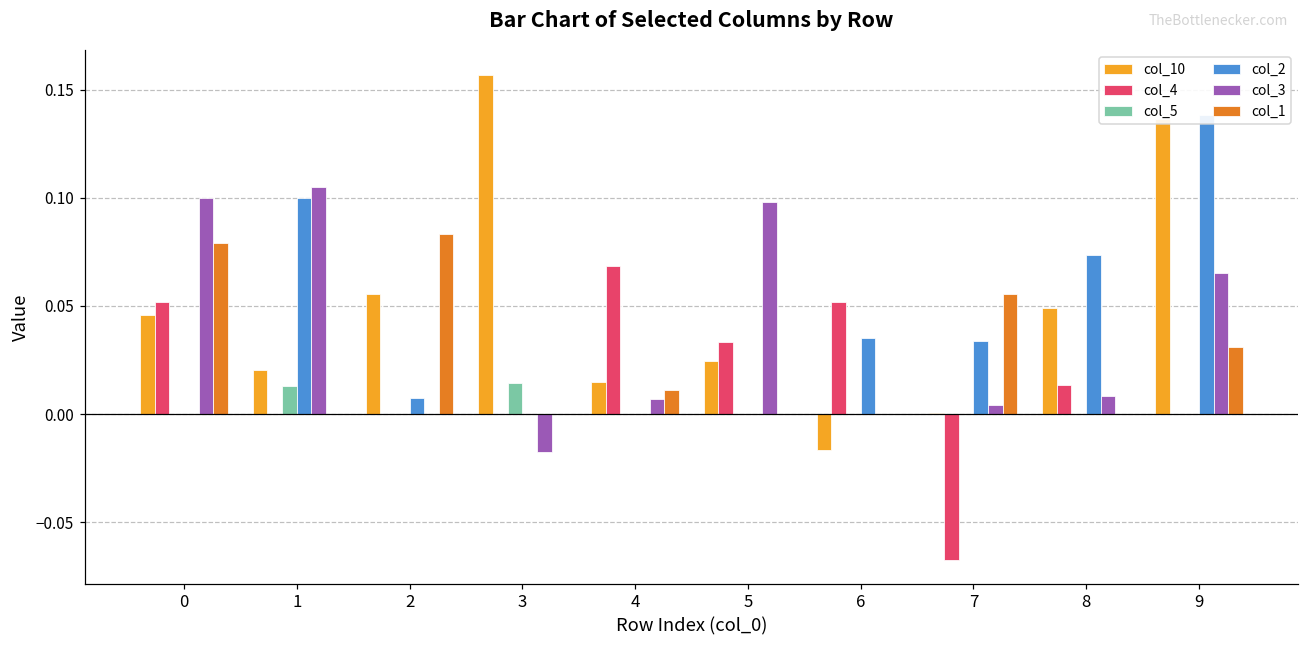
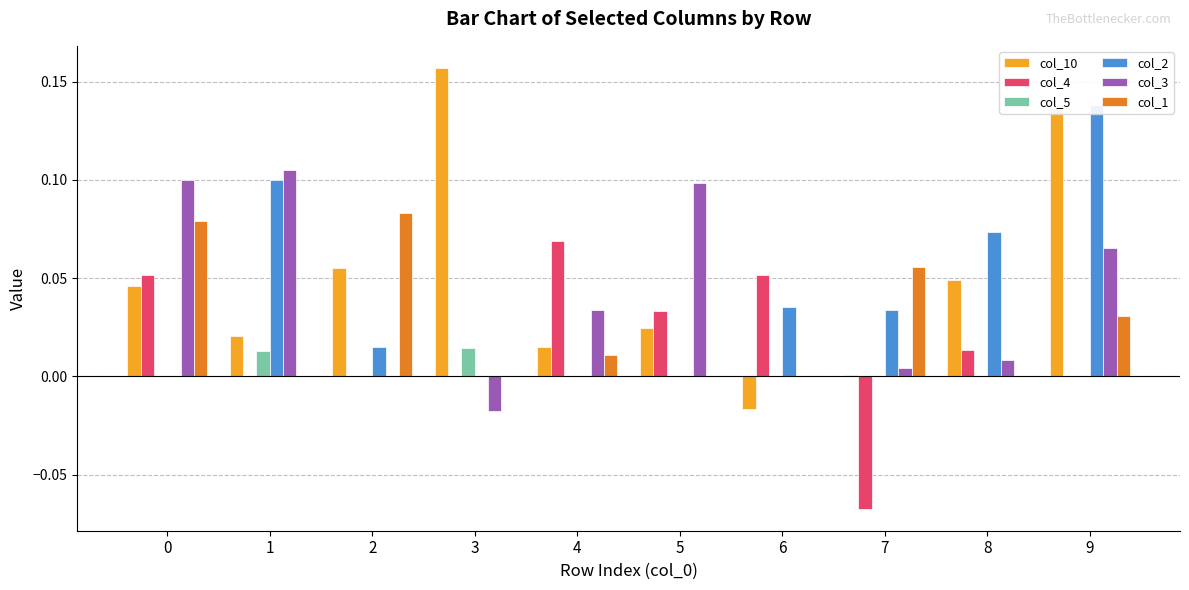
col_2, 2: 0.008 -> 0.015
col_3, 4: 0.007 -> 0.034
